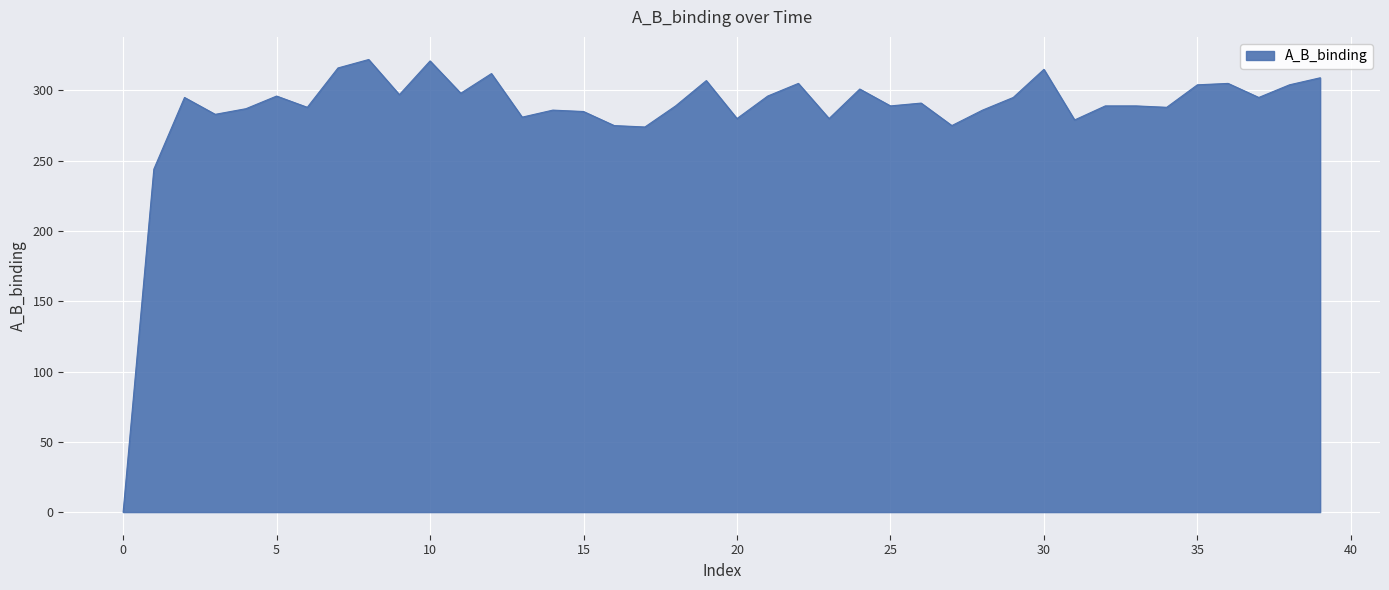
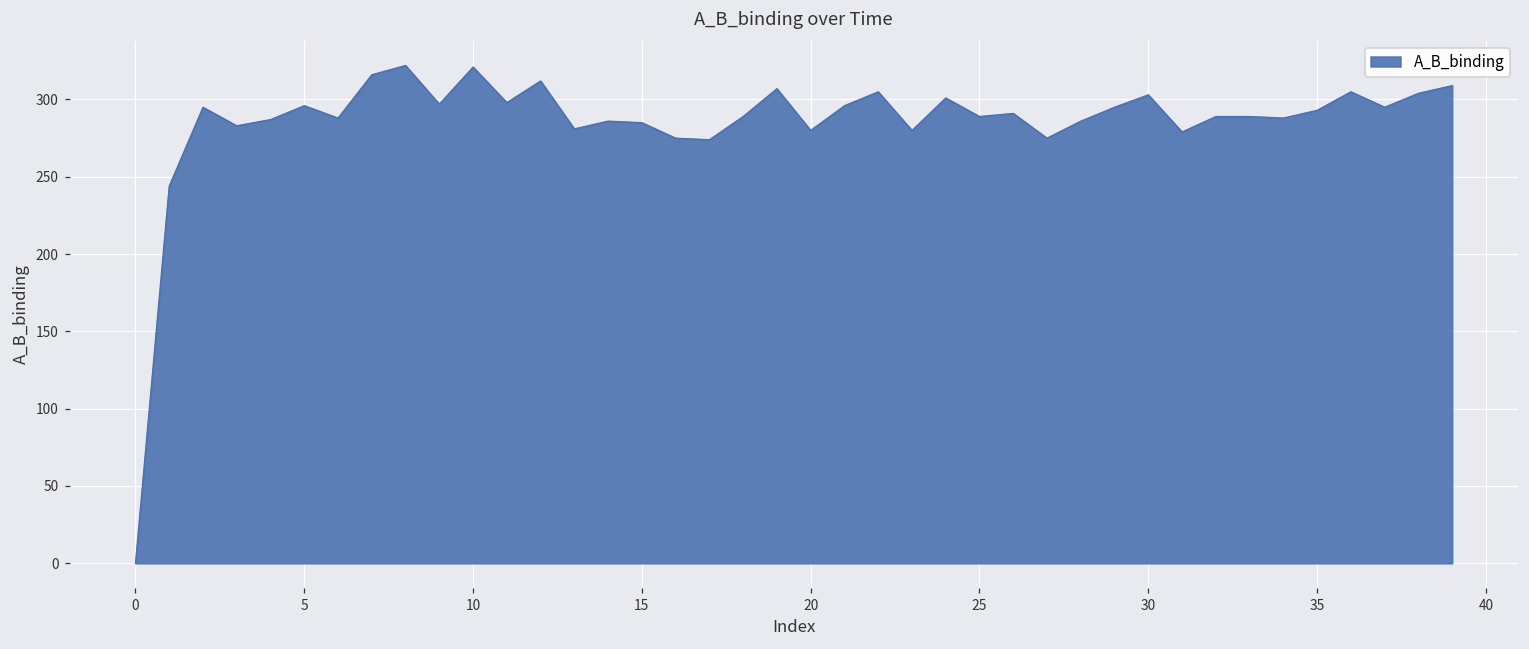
30: 315 -> 303
35: 304 -> 293
